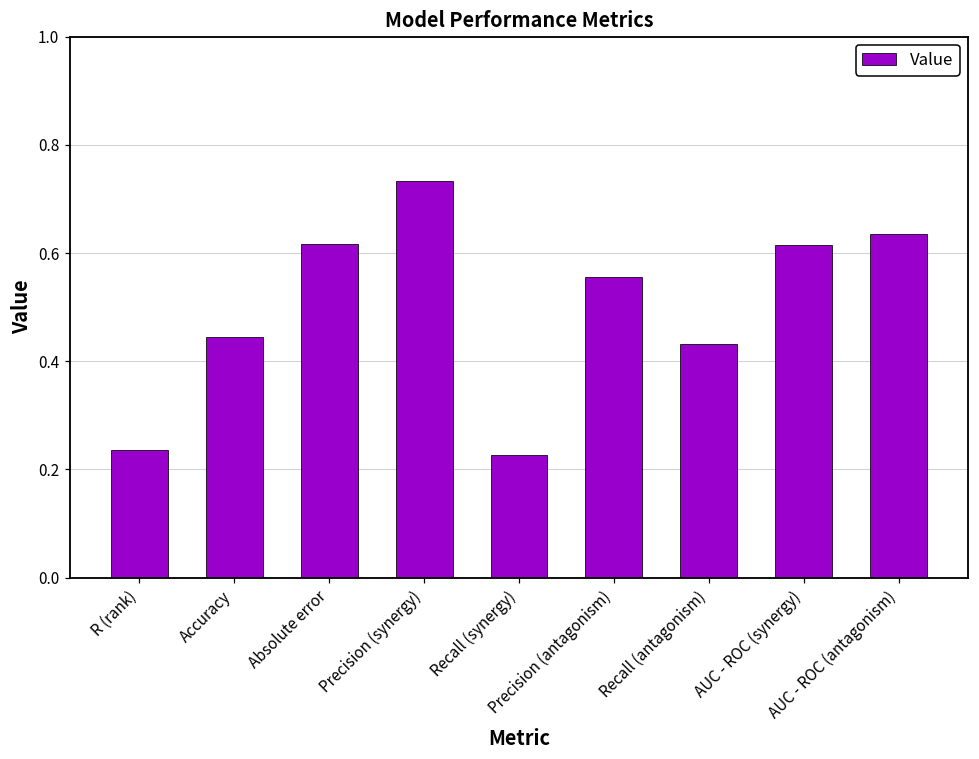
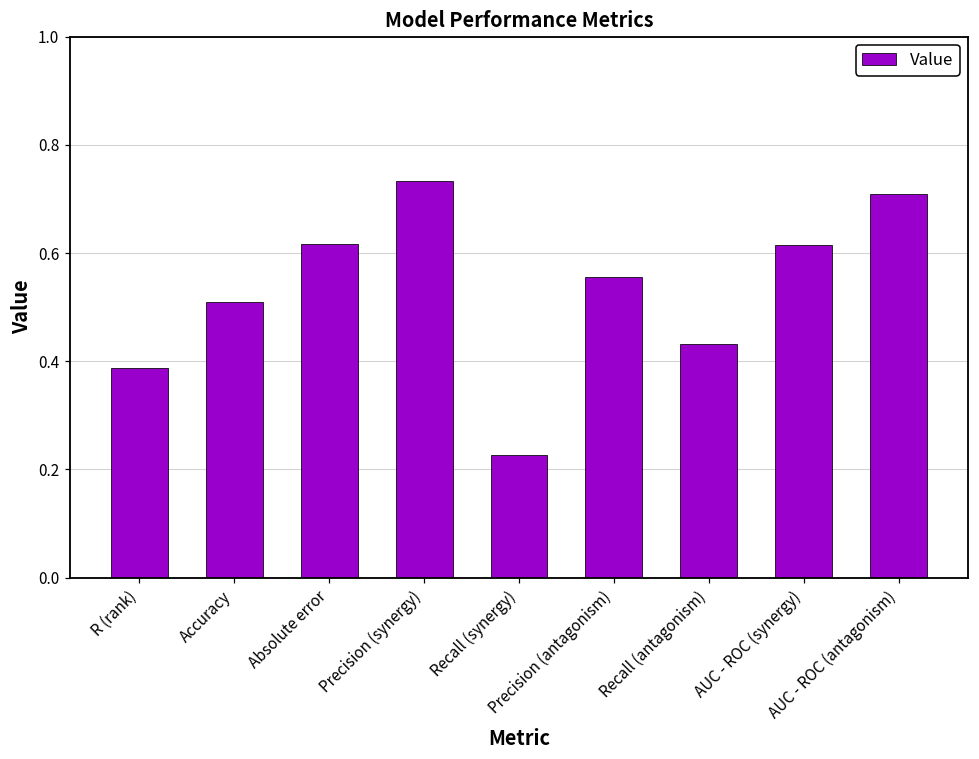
R (rank): 0.24 -> 0.39
Accuracy: 0.44 -> 0.51
AUC - ROC (antagonism): 0.64 -> 0.71
